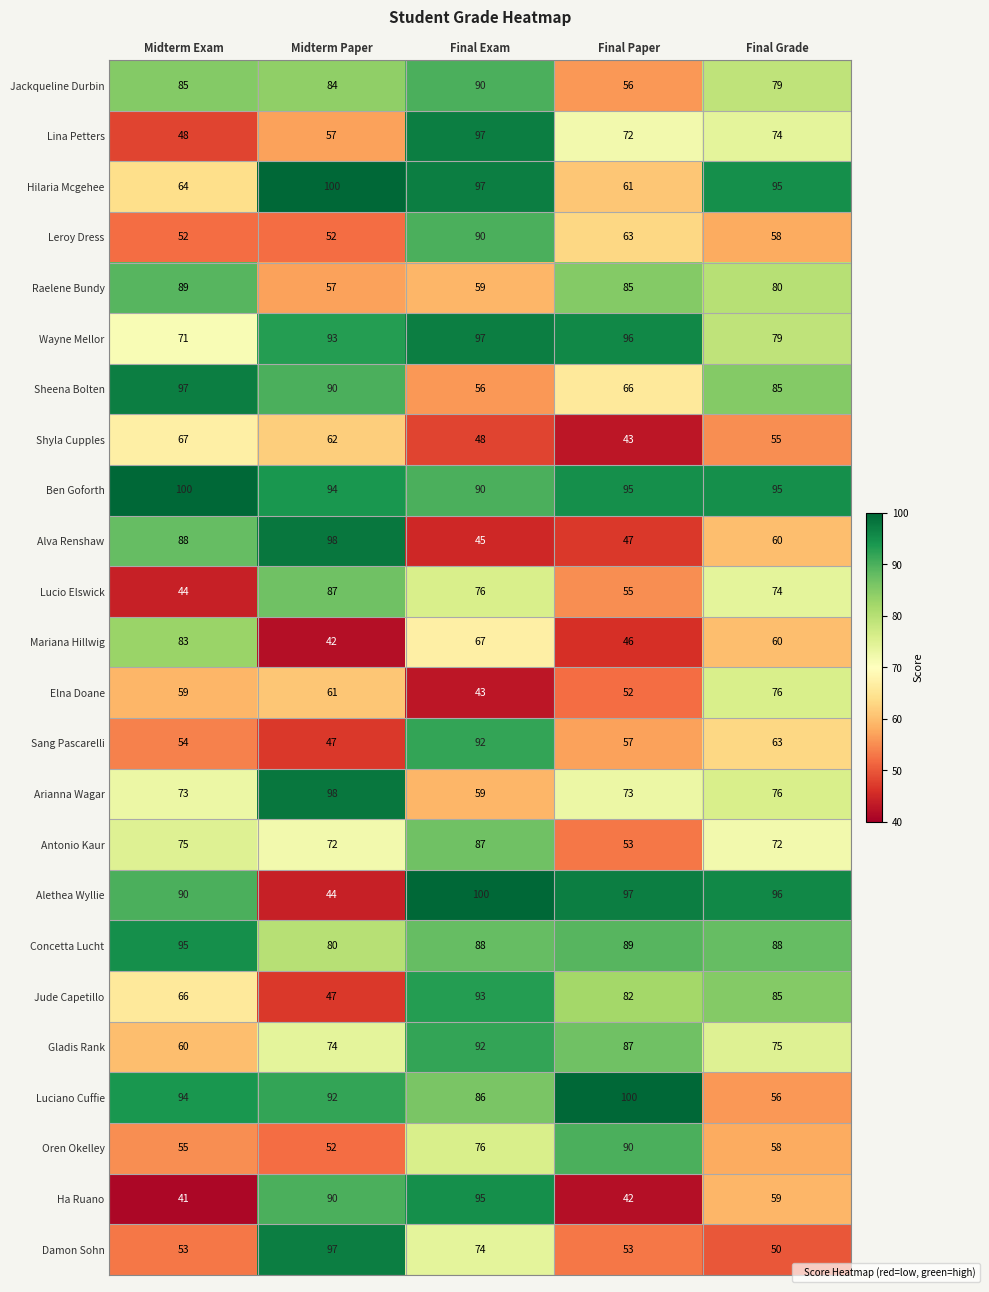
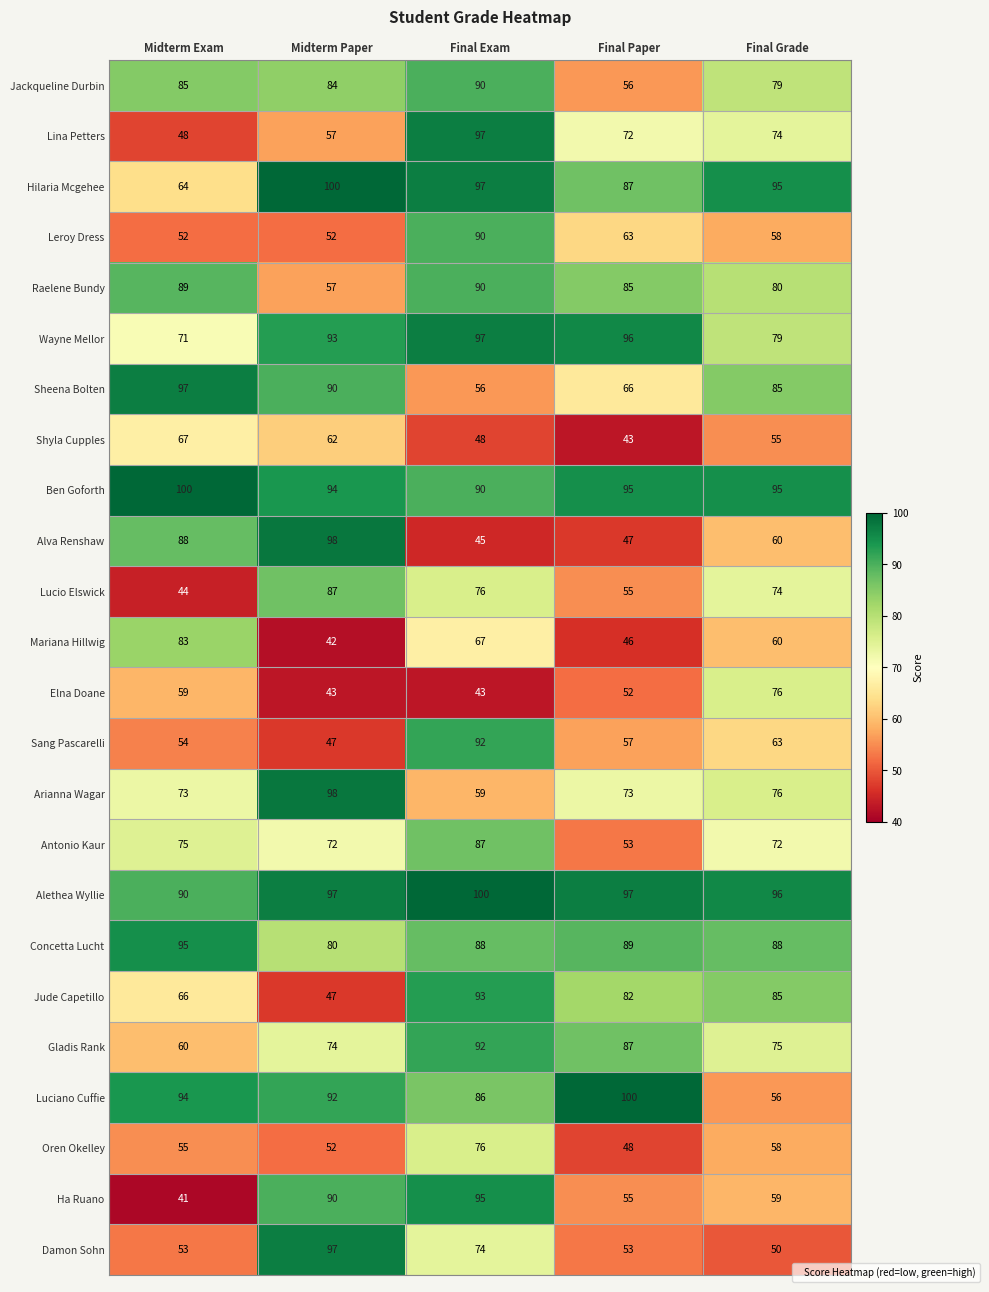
Hilaria Mcgehee, Final Paper: 61 -> 87
Raelene Bundy, Final Exam: 59 -> 90
Elna Doane, Midterm Paper: 61 -> 43
Alethea Wyllie, Midterm Paper: 44 -> 97
Oren Okelley, Final Paper: 90 -> 48
Ha Ruano, Final Paper: 42 -> 55
